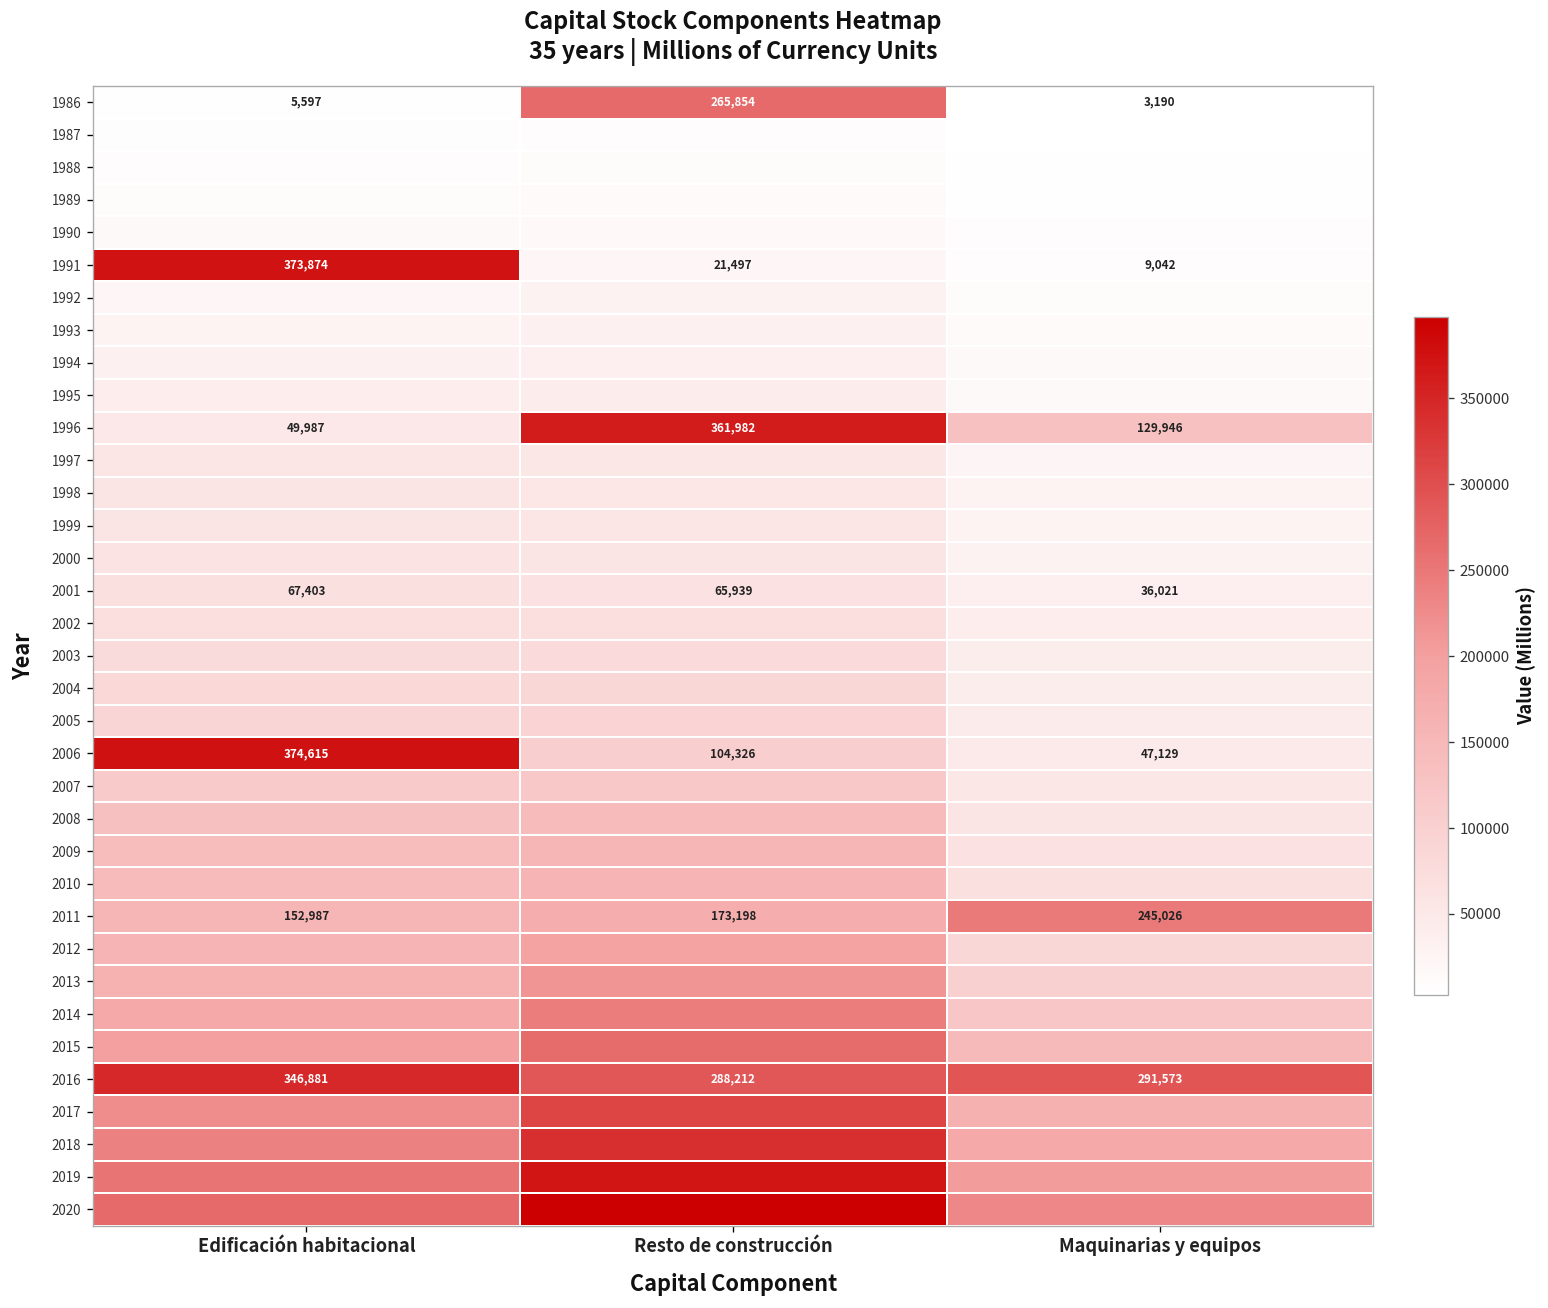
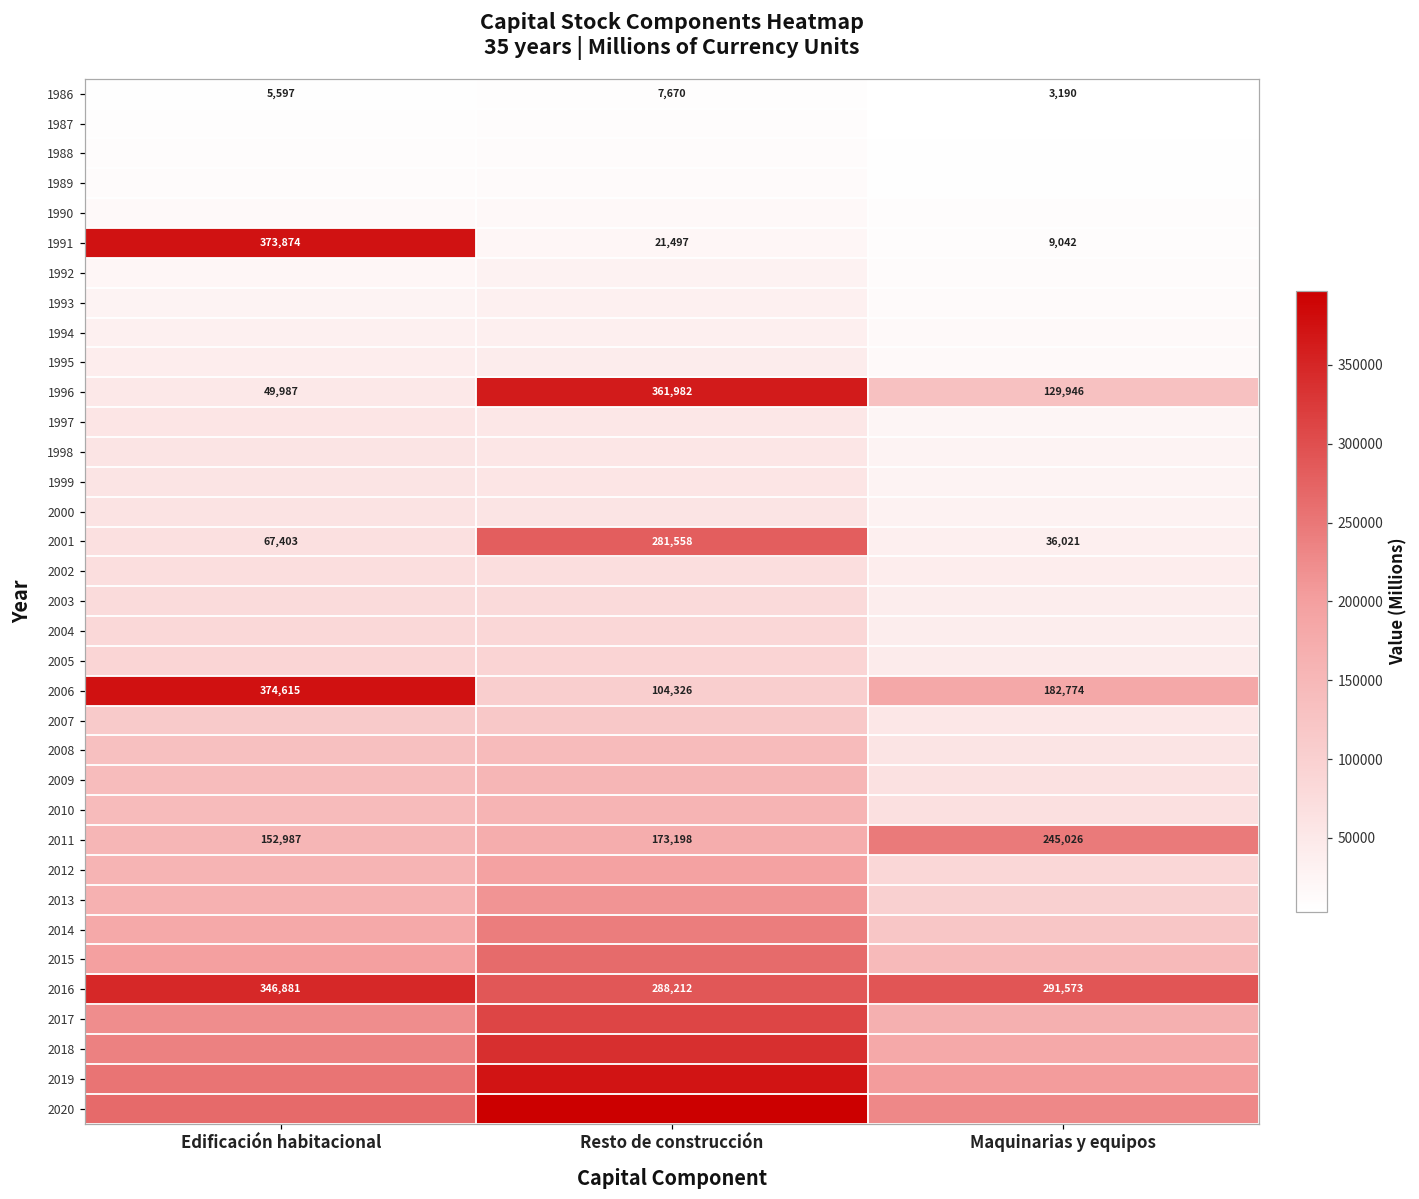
1986, Resto de construcción: 265,854 -> 7,670
2001, Resto de construcción: 65,939 -> 281,558
2006, Maquinarias y equipos: 47,129 -> 182,774
